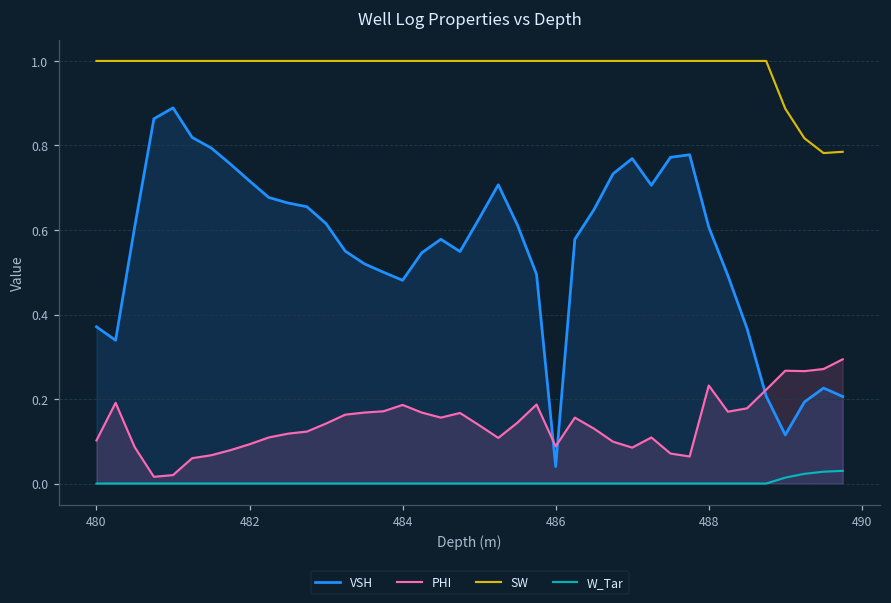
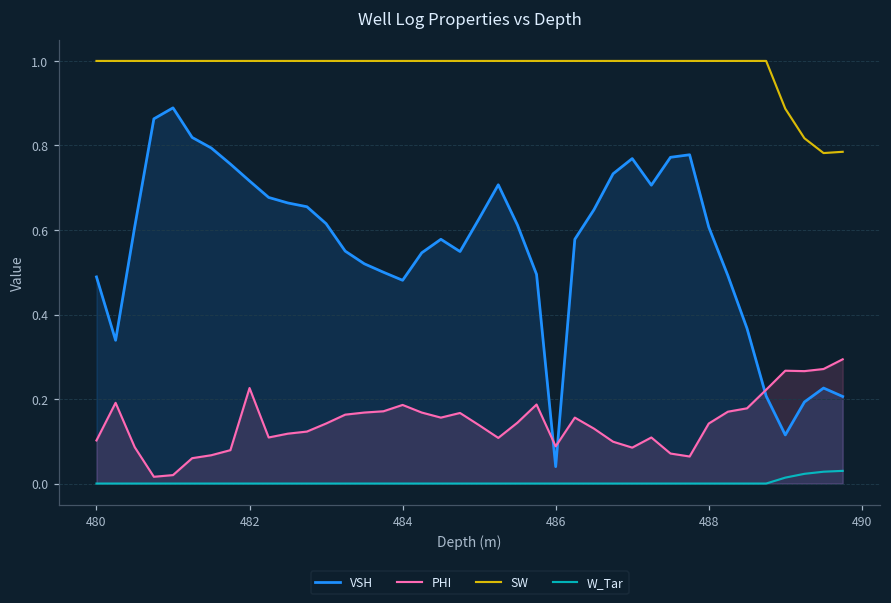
VSH, 480: 0.37 -> 0.49
PHI, 482: 0.09 -> 0.23
PHI, 488: 0.23 -> 0.14
